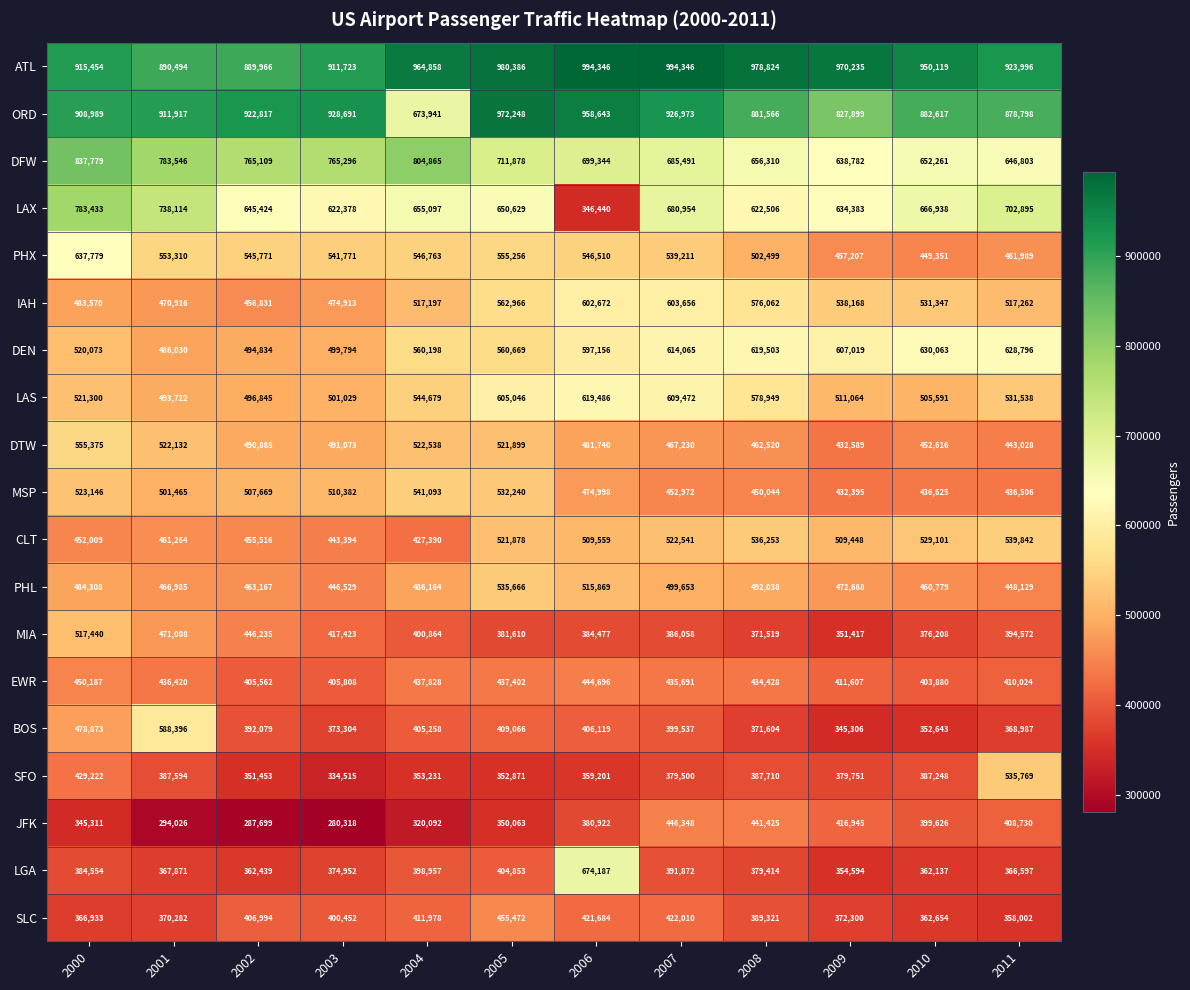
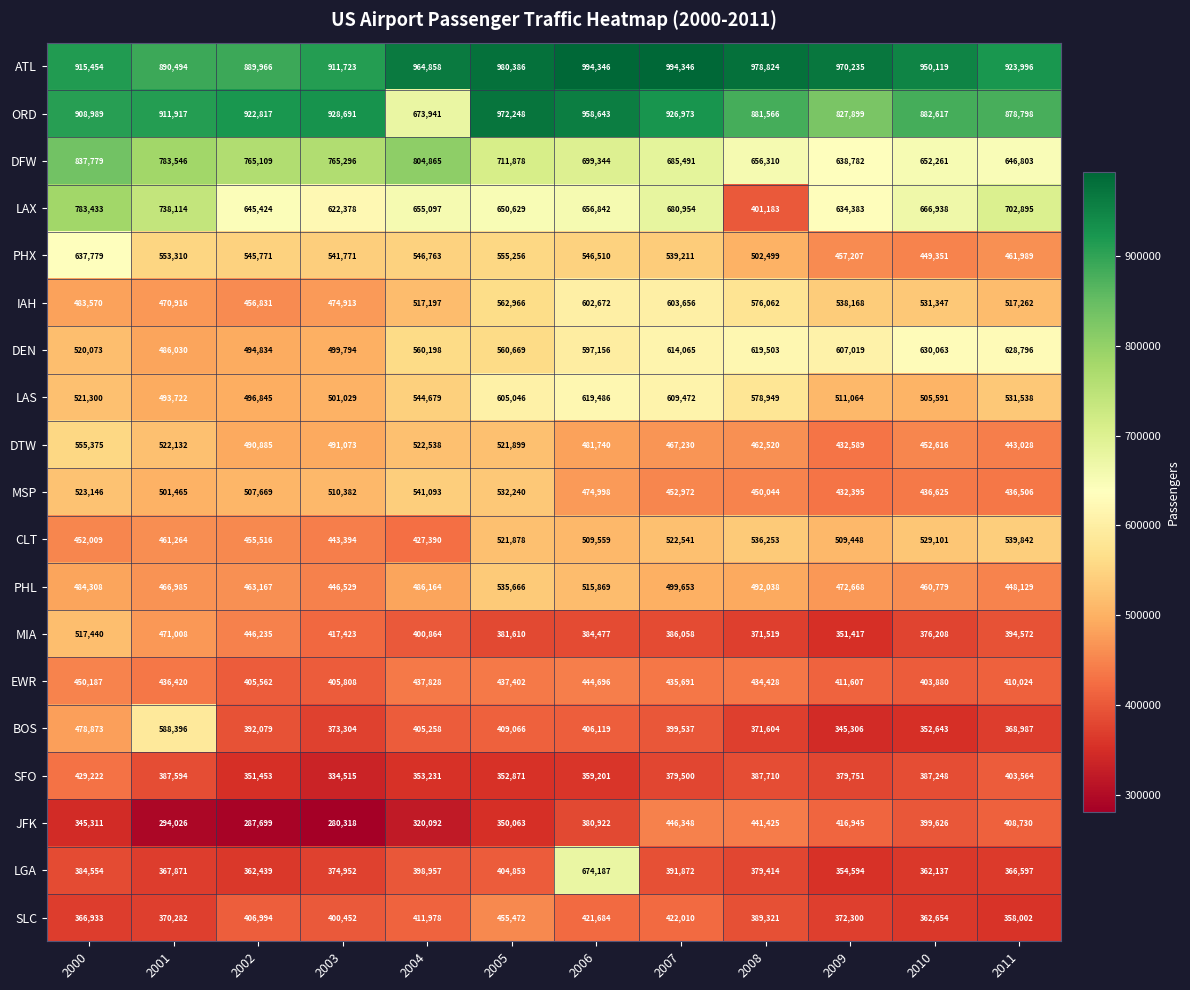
LAX, 2006: 346,440 -> 656,842
LAX, 2008: 622,506 -> 401,183
SFO, 2011: 535,769 -> 403,564
